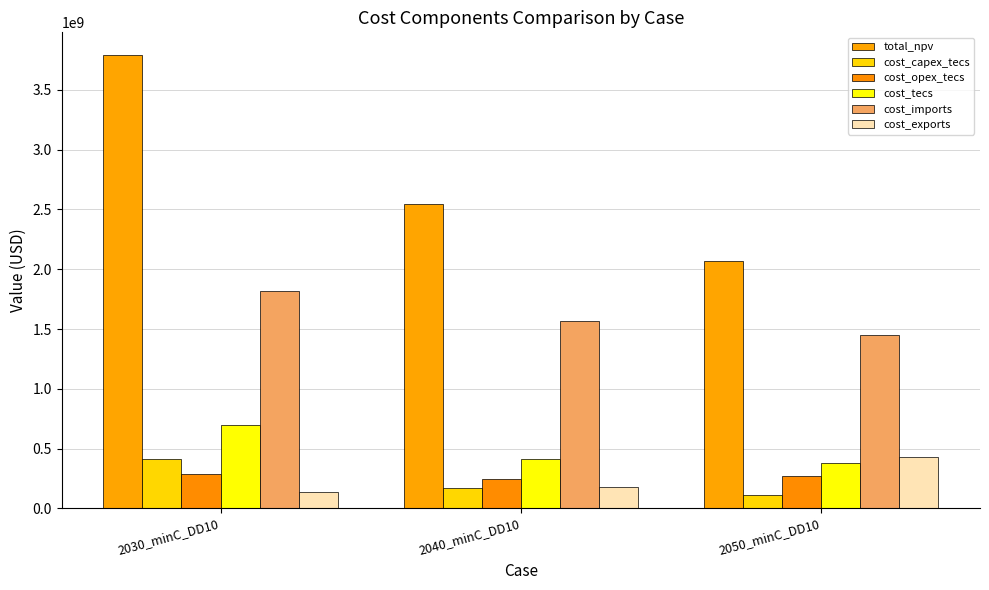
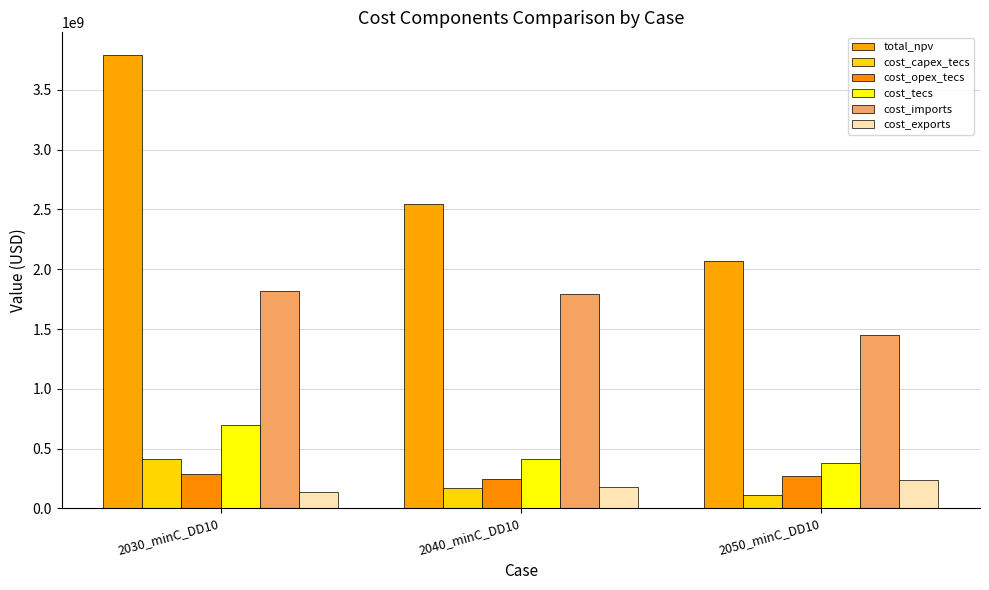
cost_imports, 2040_minC_DD10: 1570000000 -> 1790000000
cost_exports, 2050_minC_DD10: 430000000 -> 240000000
